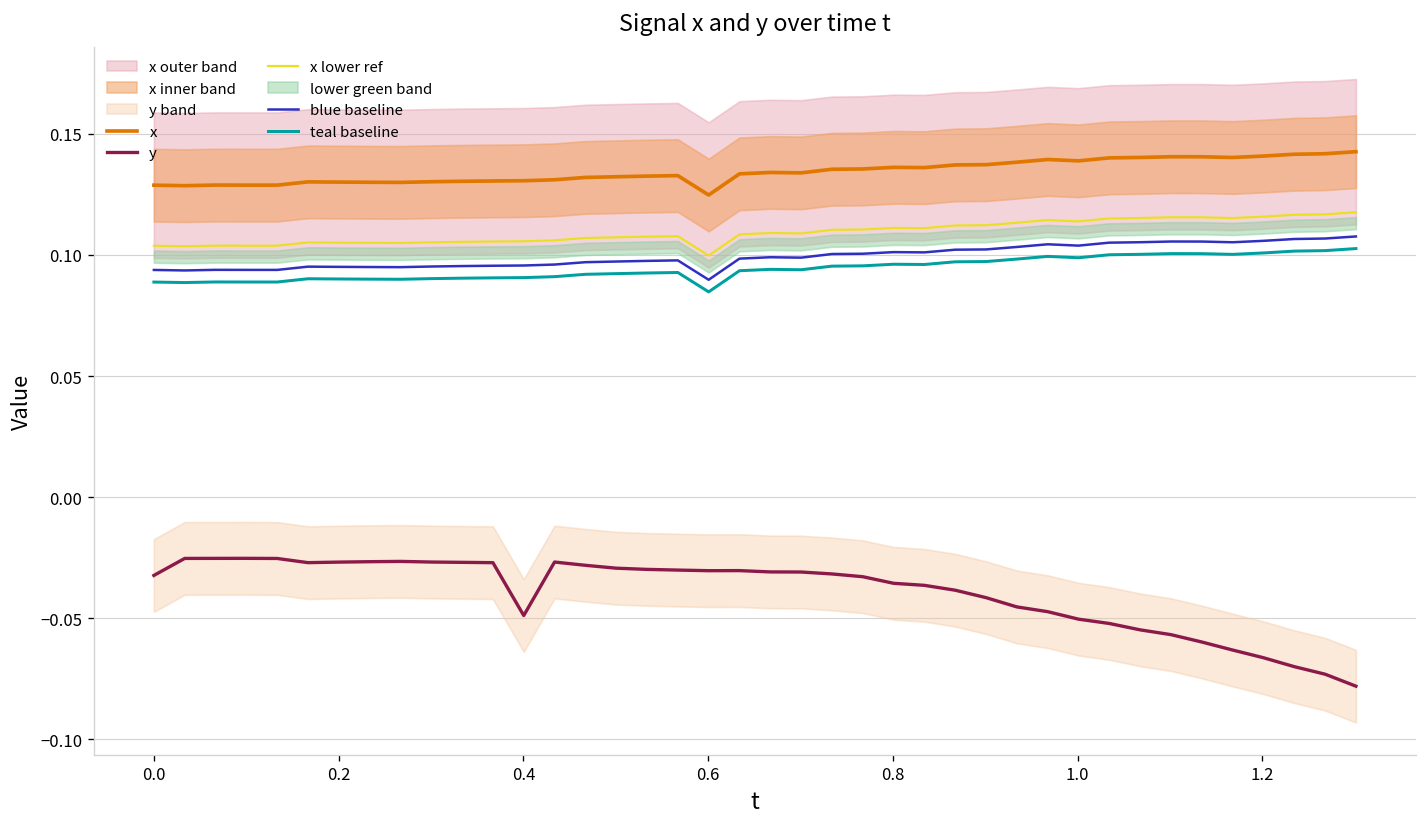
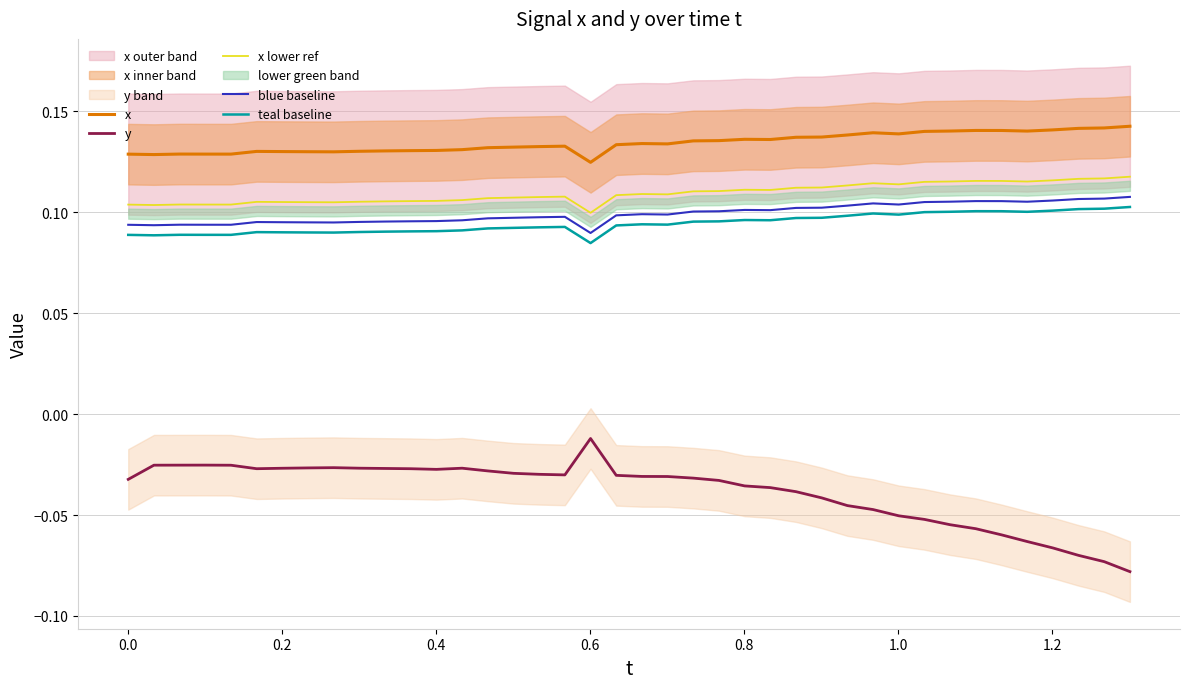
y, 0.4: -0.049 -> -0.027
y, 0.6: -0.030 -> -0.012
